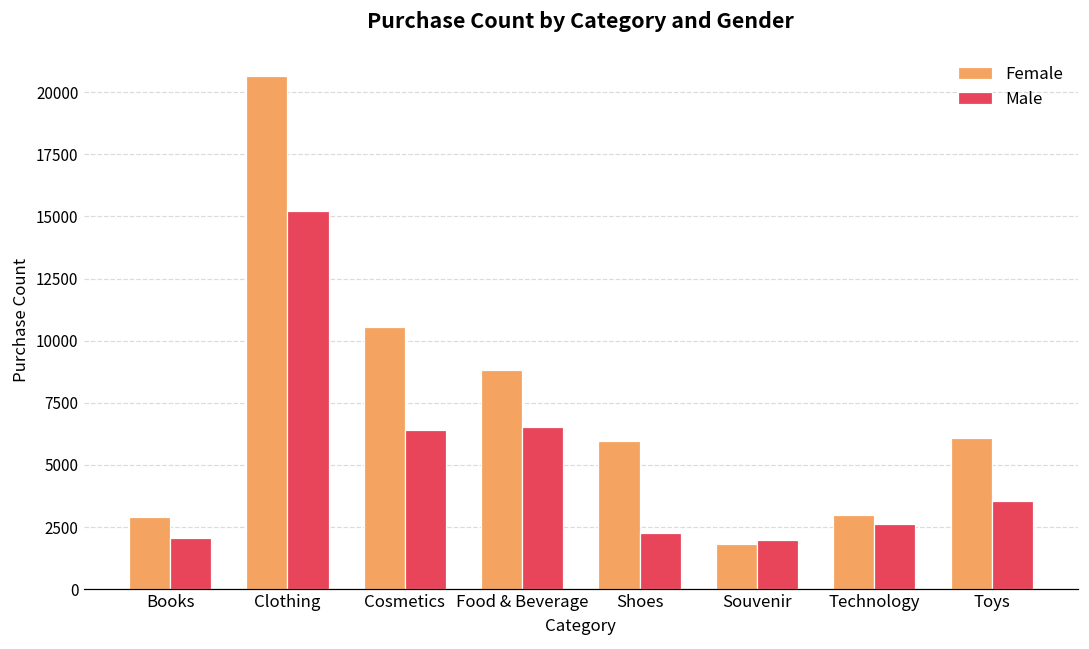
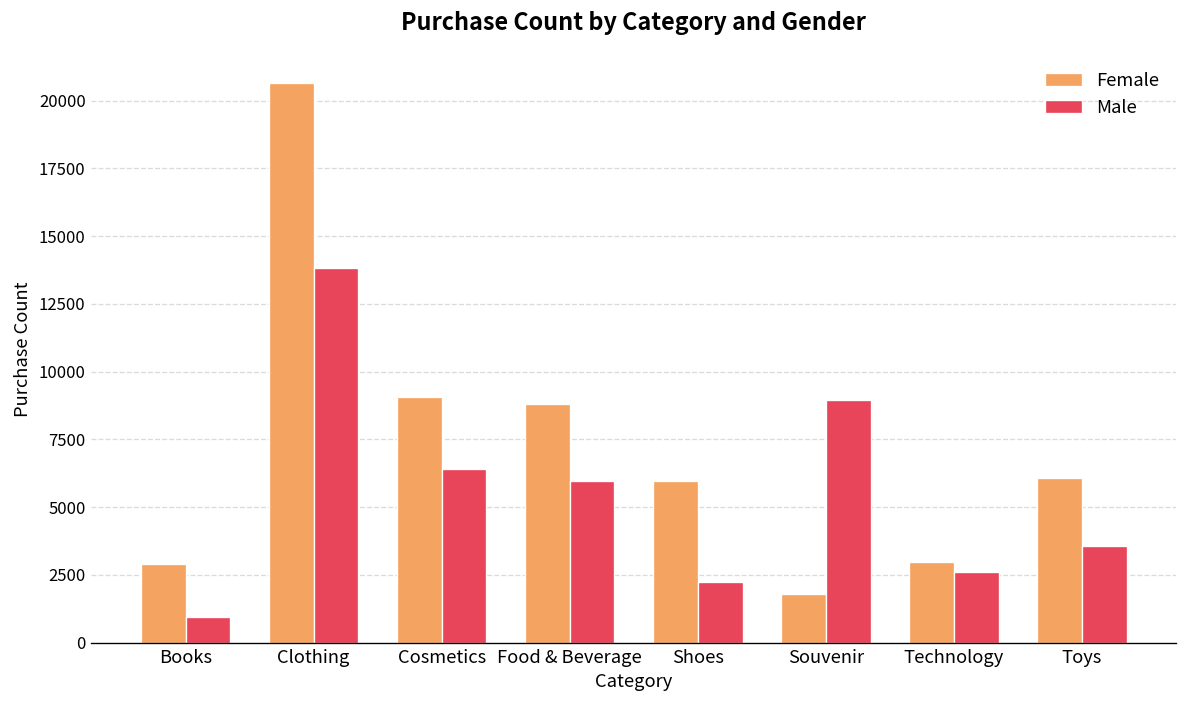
Male, Books: 2100 -> 900
Male, Clothing: 15200 -> 13800
Female, Cosmetics: 10500 -> 9100
Male, Food & Beverage: 6500 -> 6000
Male, Souvenir: 2000 -> 9000
